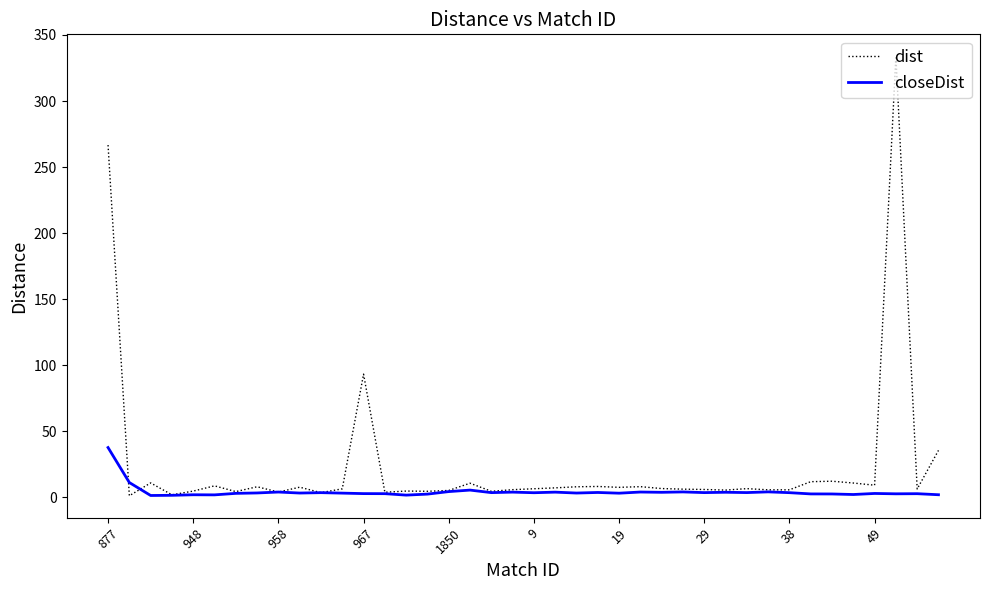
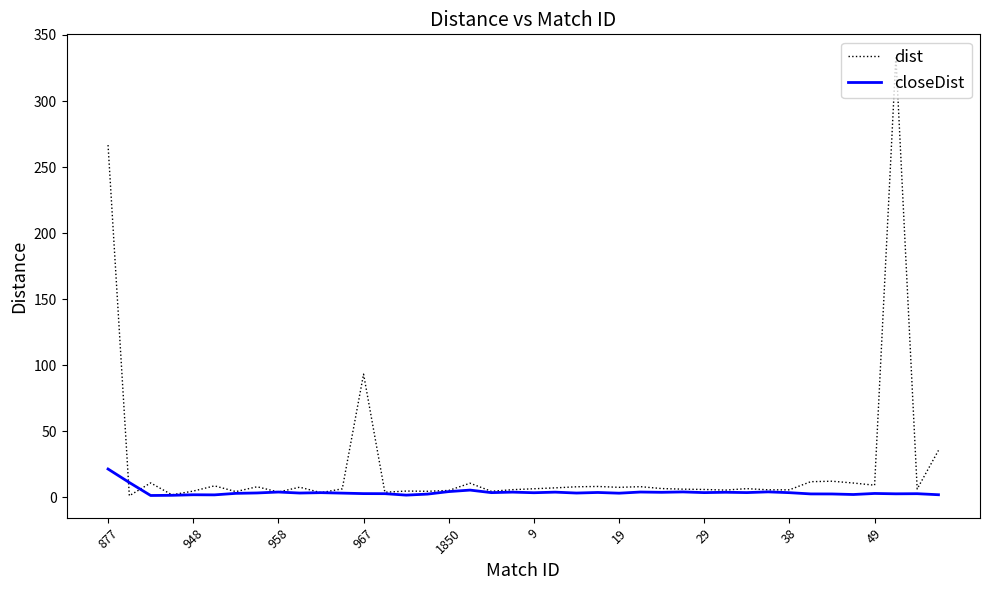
closeDist, 877: 38 -> 21
